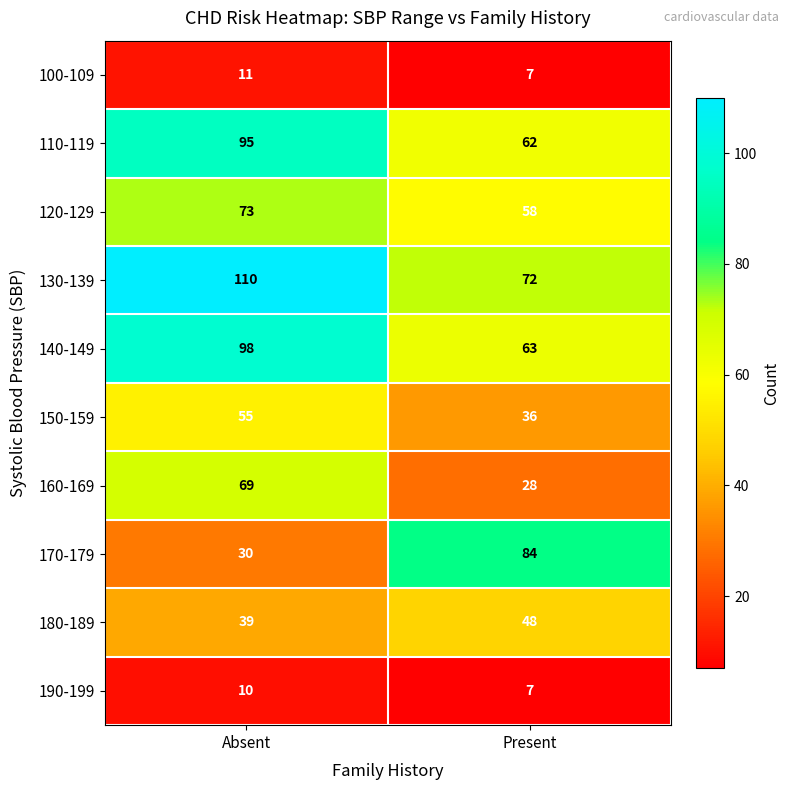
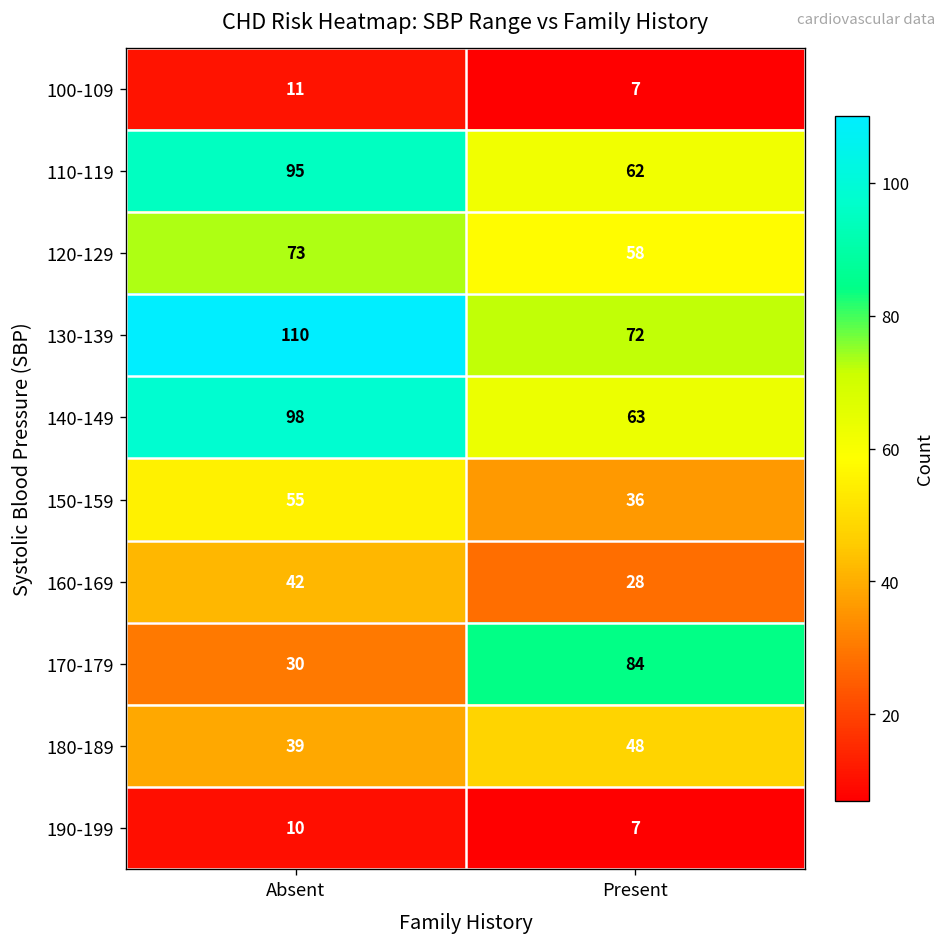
160-169, Absent: 69 -> 42
